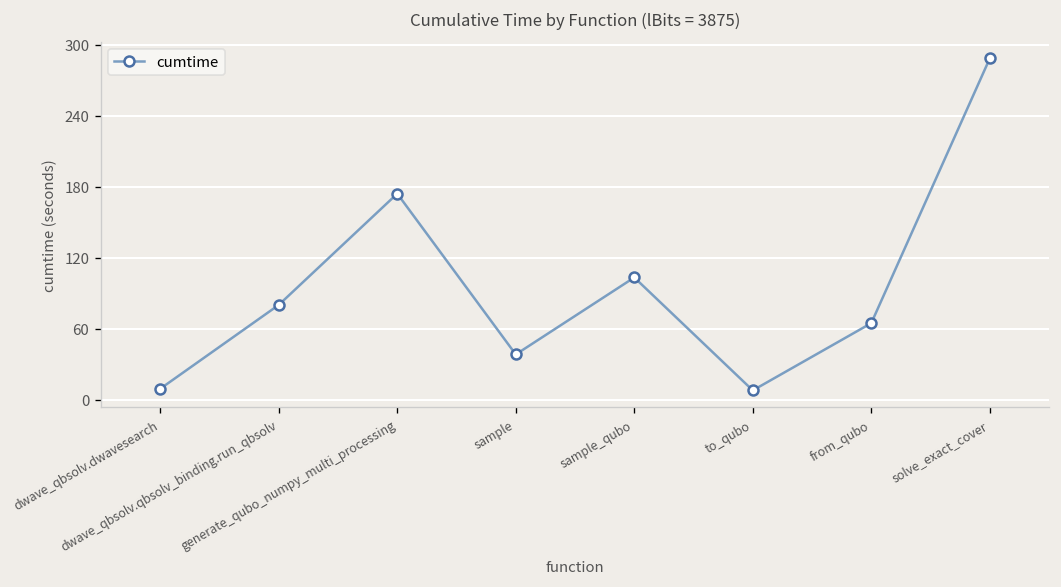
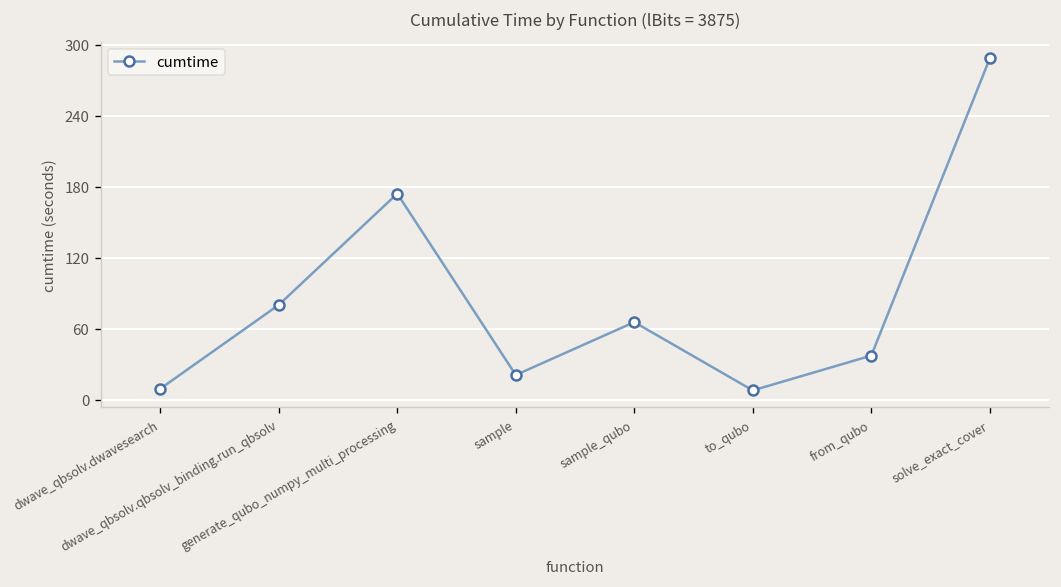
sample: 40 -> 20
sample_qubo: 100 -> 70
from_qubo: 60 -> 40
